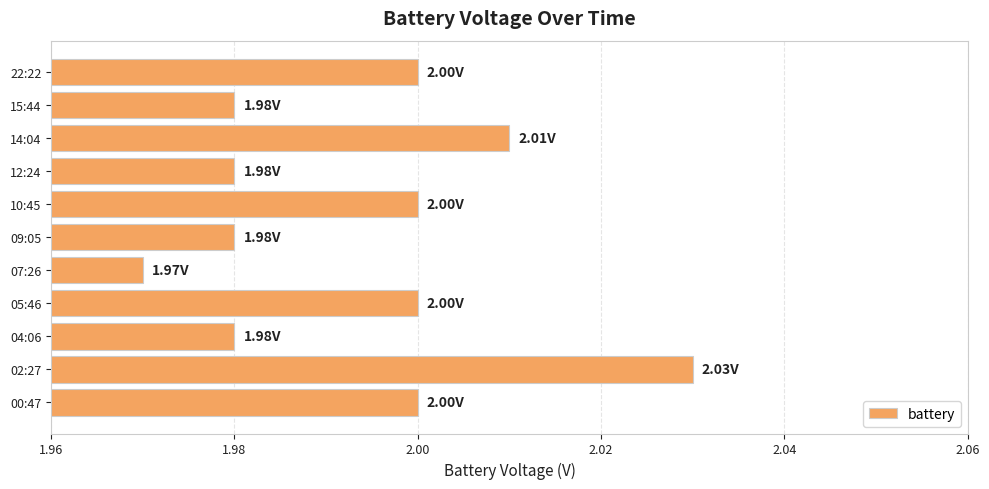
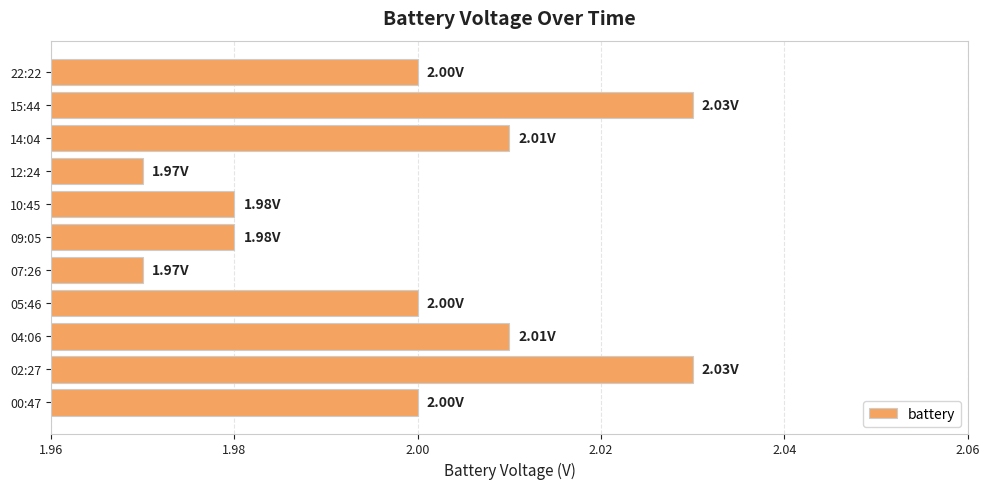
15:44: 1.98V -> 2.03V
12:24: 1.98V -> 1.97V
10:45: 2.00V -> 1.98V
04:06: 1.98V -> 2.01V
